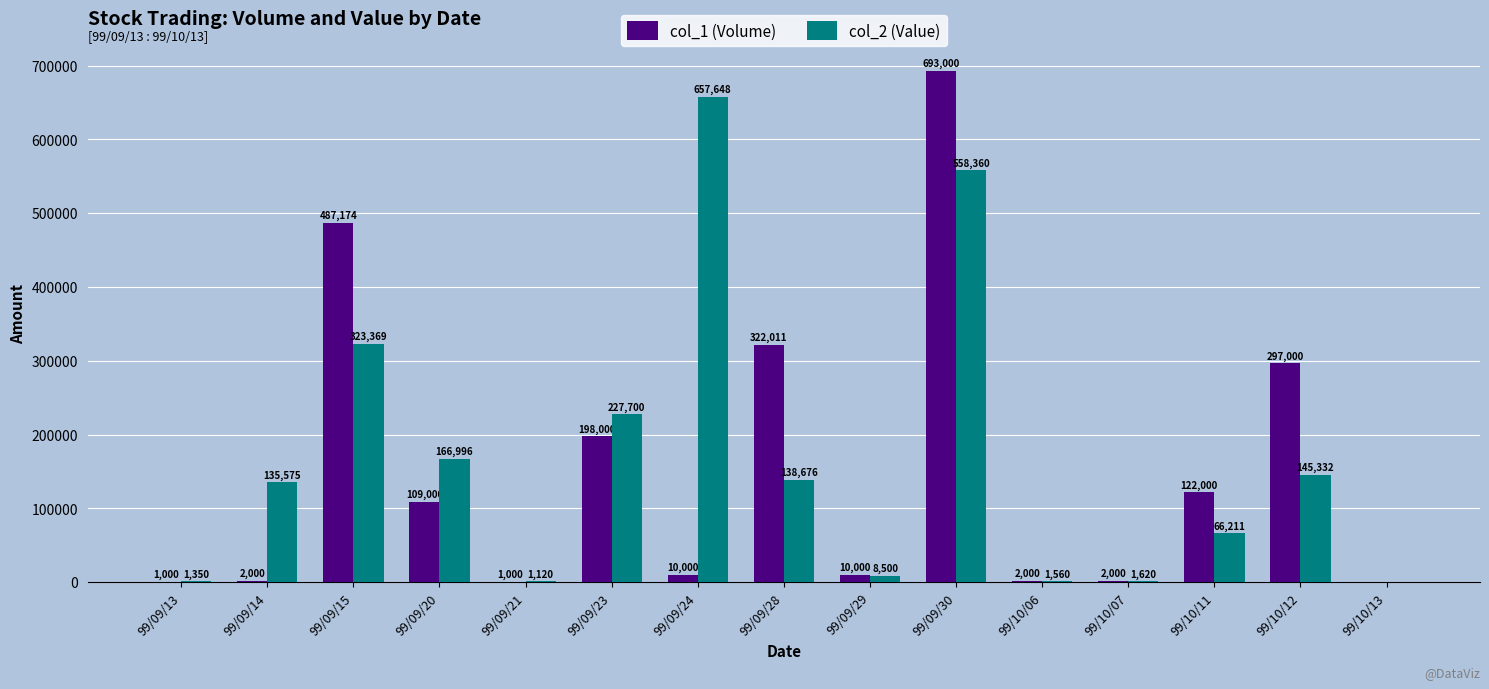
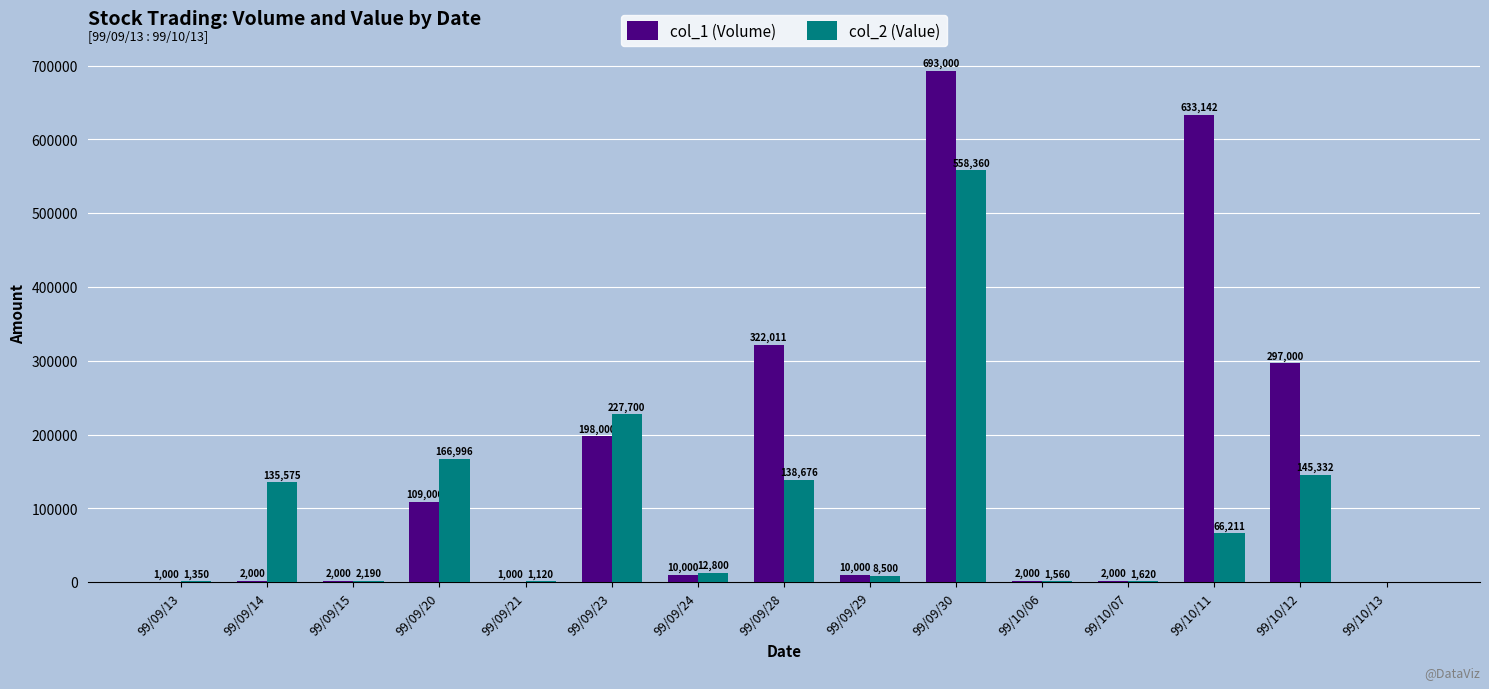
col_1 (Volume), 99/09/15: 487,174 -> 2,000
col_2 (Value), 99/09/15: 323,369 -> 2,190
col_2 (Value), 99/09/24: 657,648 -> 12,800
col_1 (Volume), 99/10/11: 122,000 -> 633,142
